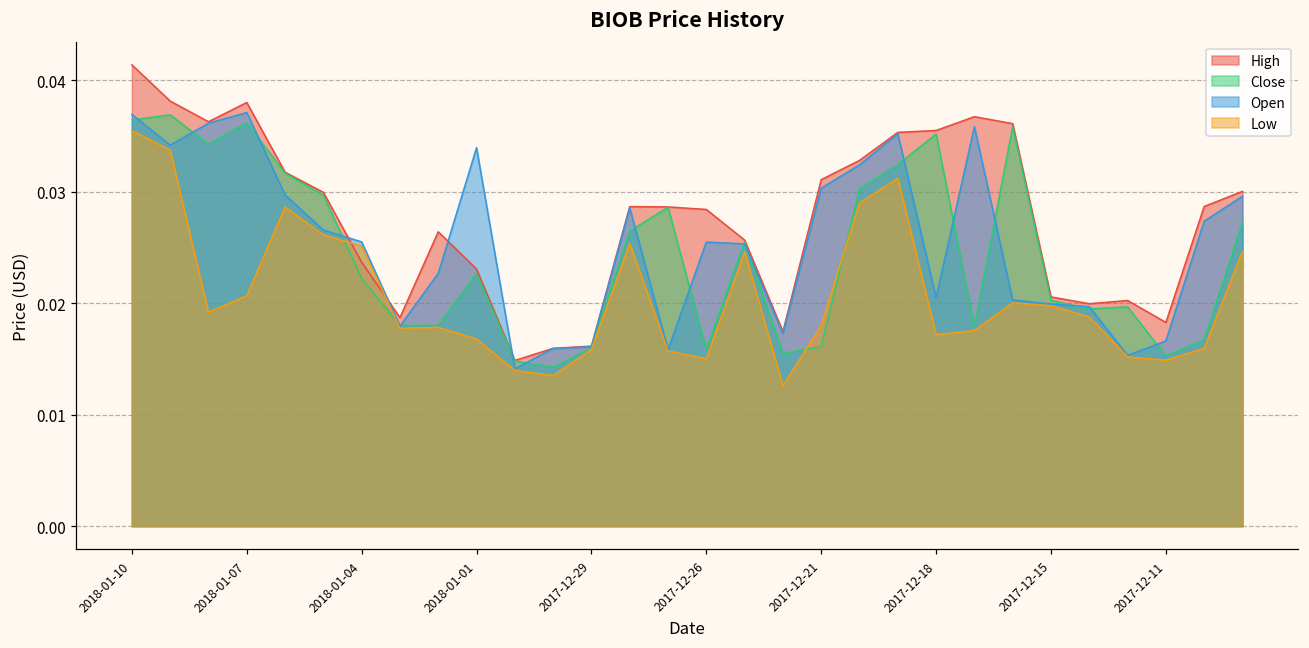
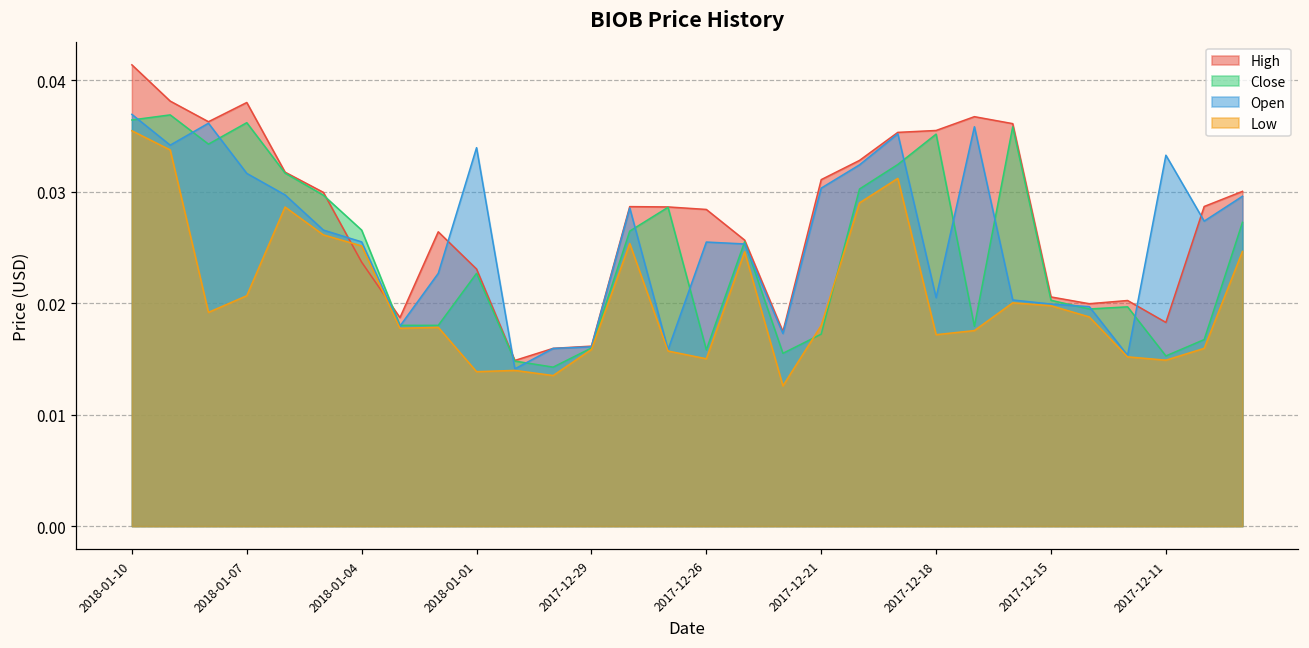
Open, 2018-01-07: 0.0371 -> 0.0317
Close, 2018-01-04: 0.0222 -> 0.0266
Low, 2018-01-01: 0.0168 -> 0.0139
Close, 2017-12-21: 0.0161 -> 0.0172
Open, 2017-12-11: 0.0166 -> 0.0333
